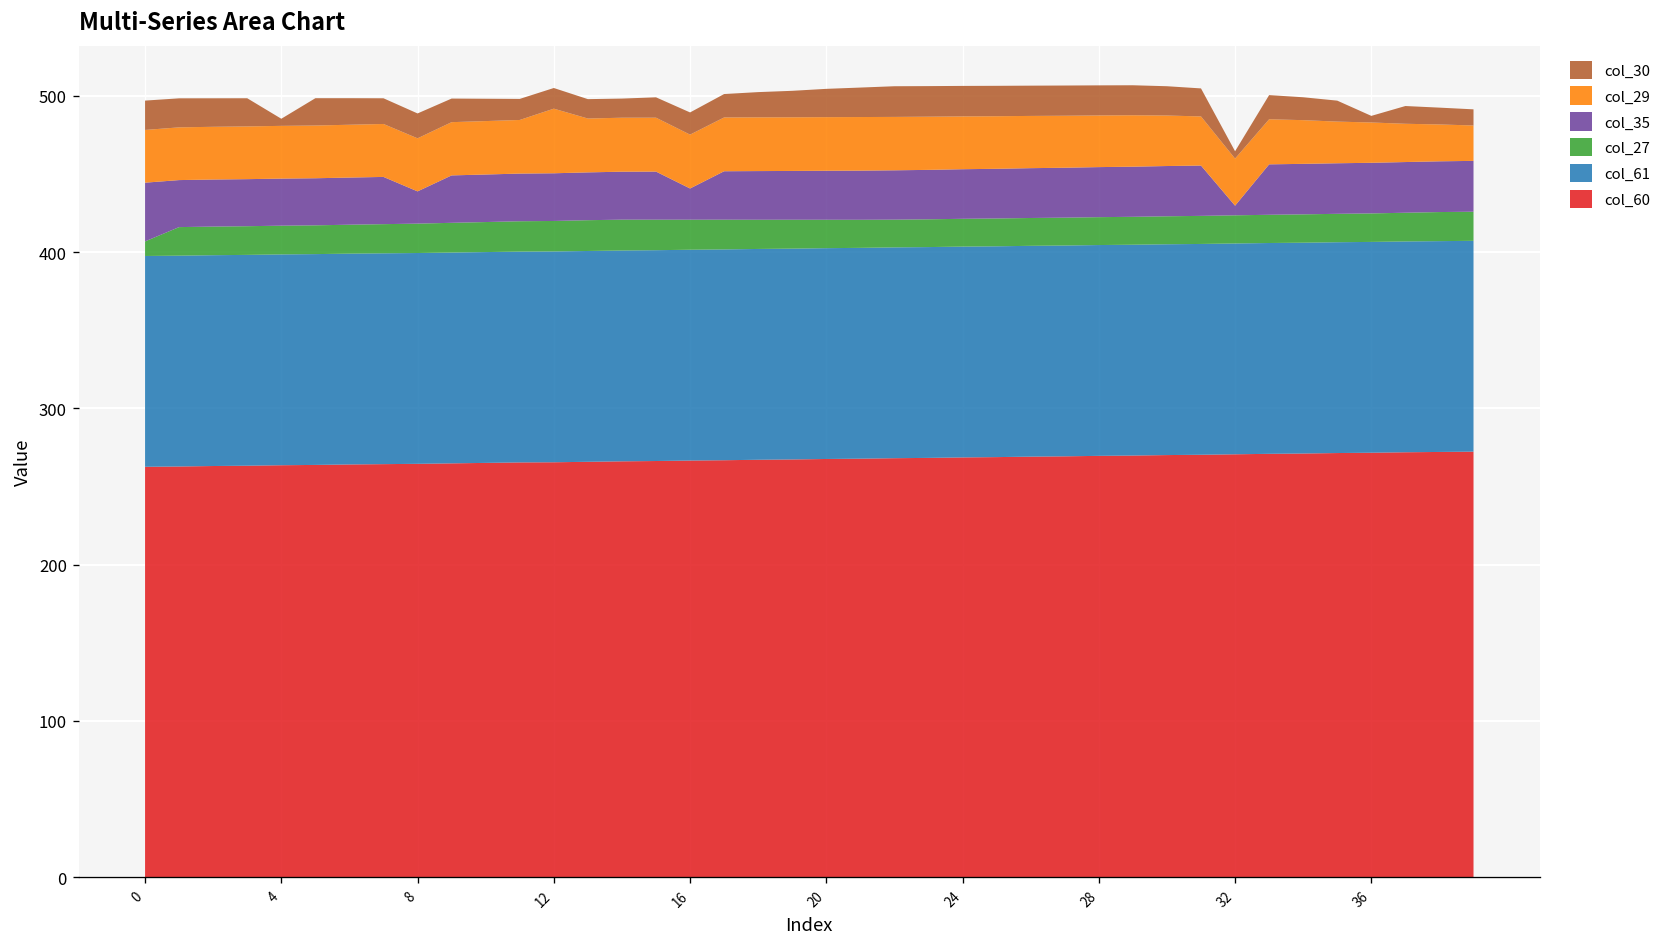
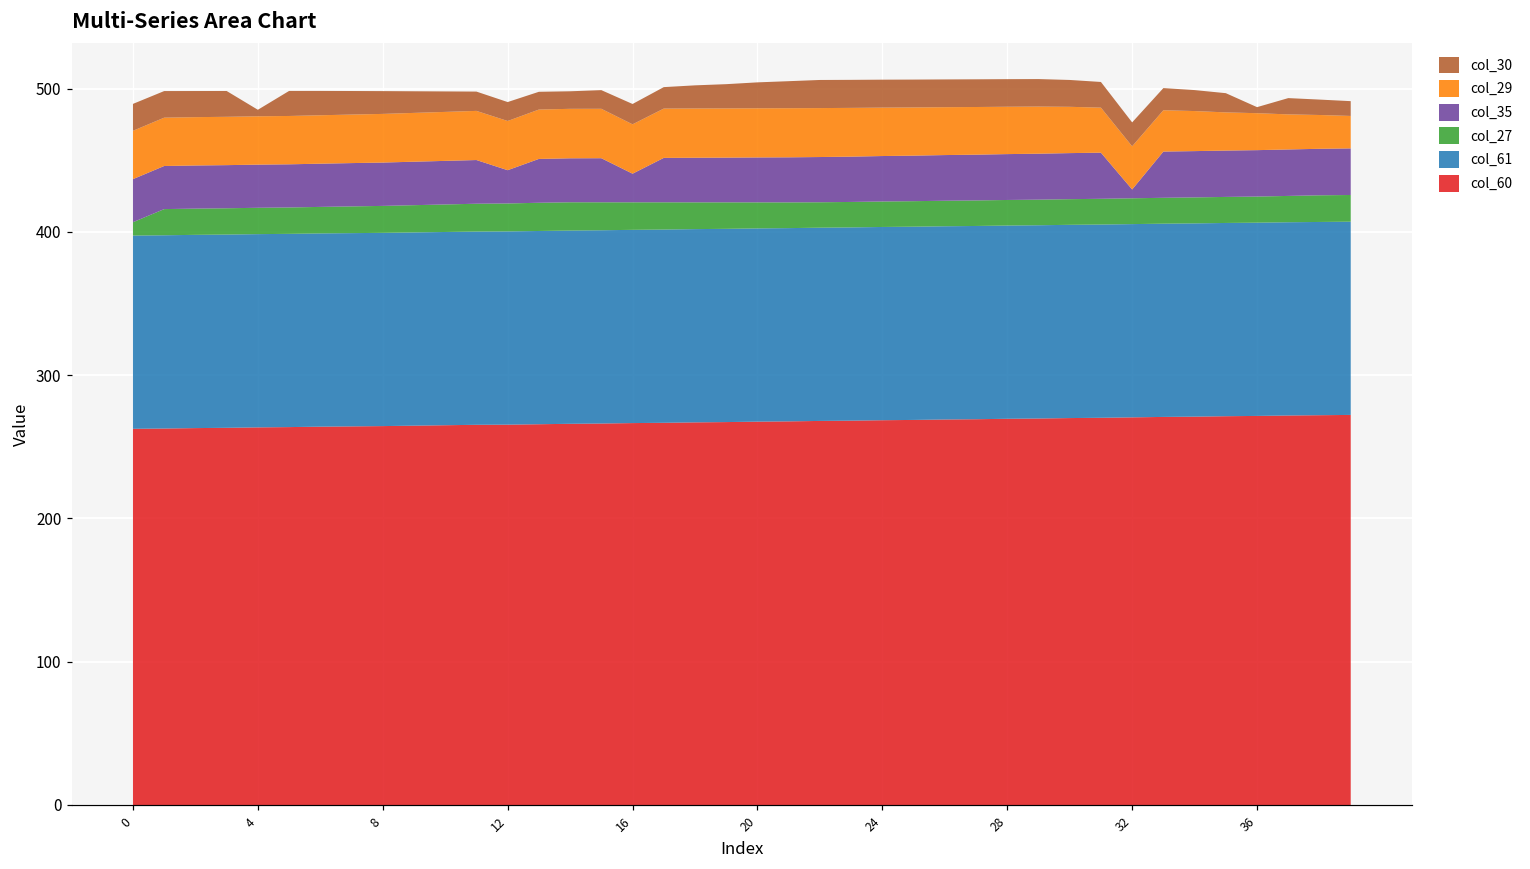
col_35, 0: 38 -> 30
col_35, 8: 21 -> 30
col_35, 12: 31 -> 23
col_29, 12: 41 -> 34
col_30, 32: 5 -> 17
